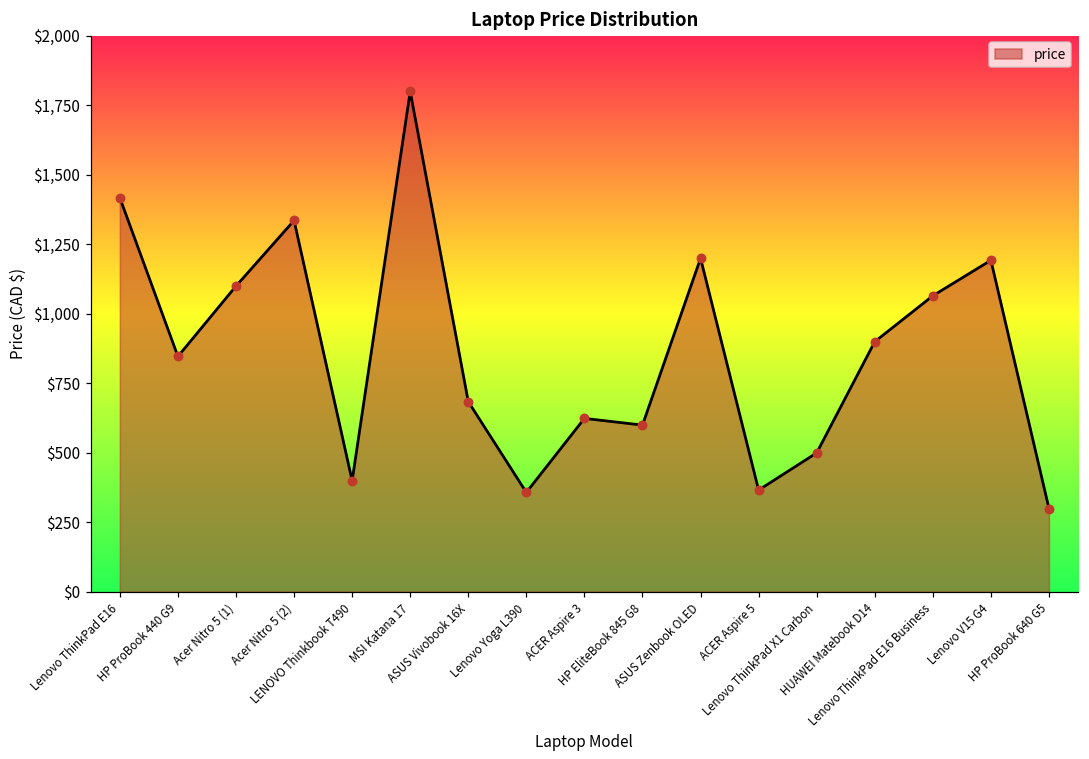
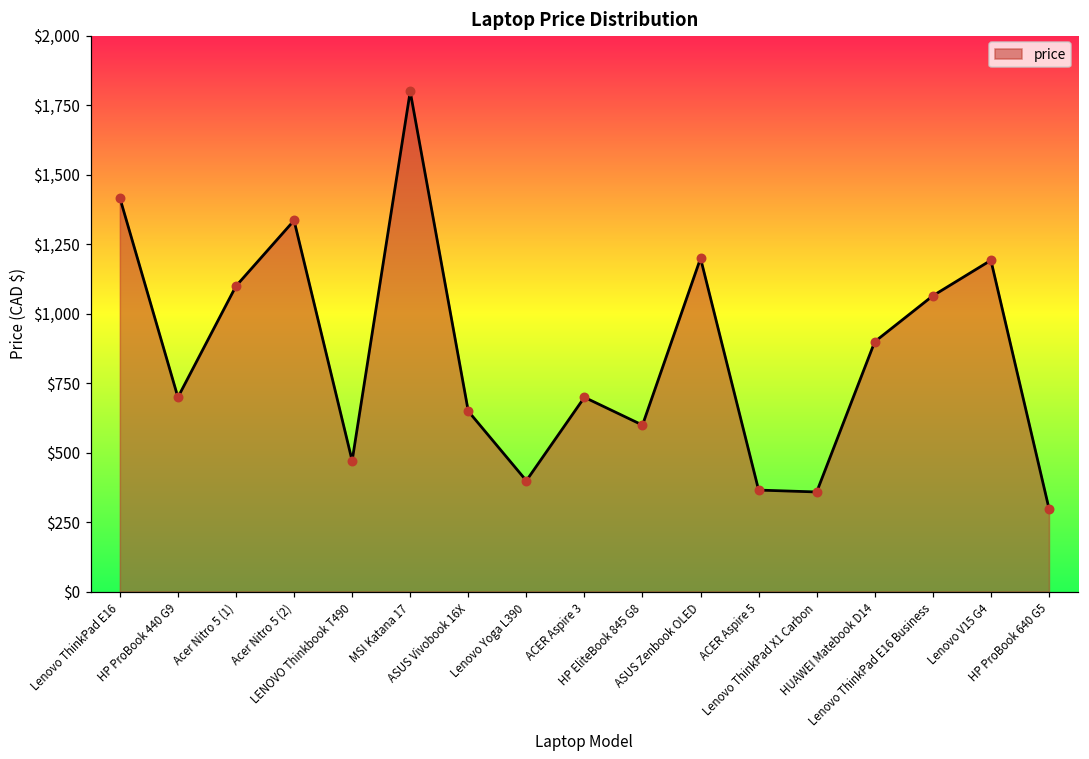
HP ProBook 440 G9: $850 -> $700
LENOVO Thinkbook T490: $400 -> $470
ASUS Vivobook 16X: $680 -> $650
Lenovo Yoga L390: $360 -> $400
ACER Aspire 3: $620 -> $700
Lenovo ThinkPad X1 Carbon: $500 -> $360
